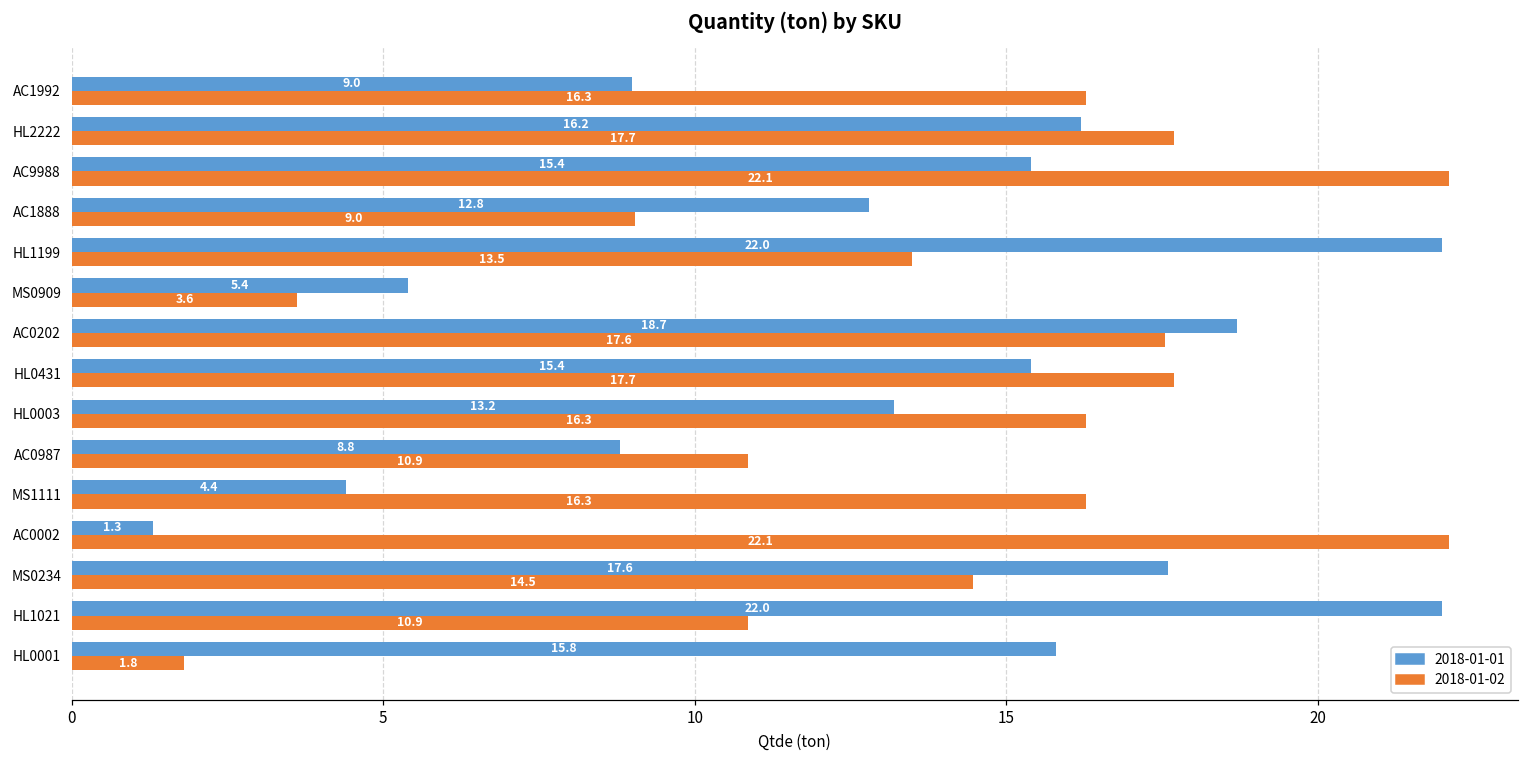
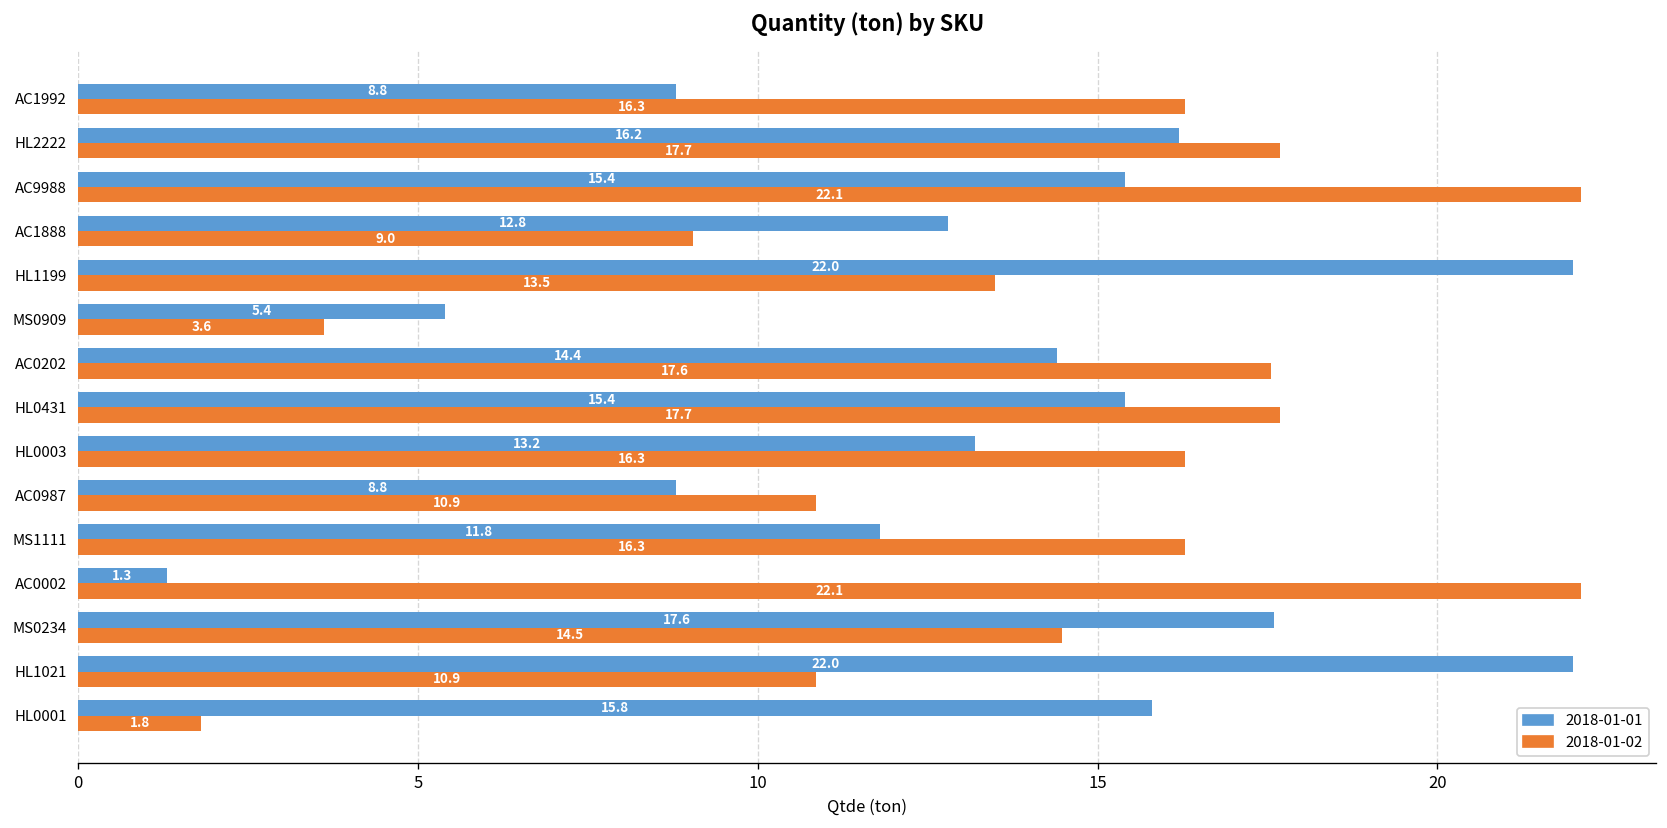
2018-01-01, AC1992: 9.0 -> 8.8
2018-01-01, AC0202: 18.7 -> 14.4
2018-01-01, MS1111: 4.4 -> 11.8
